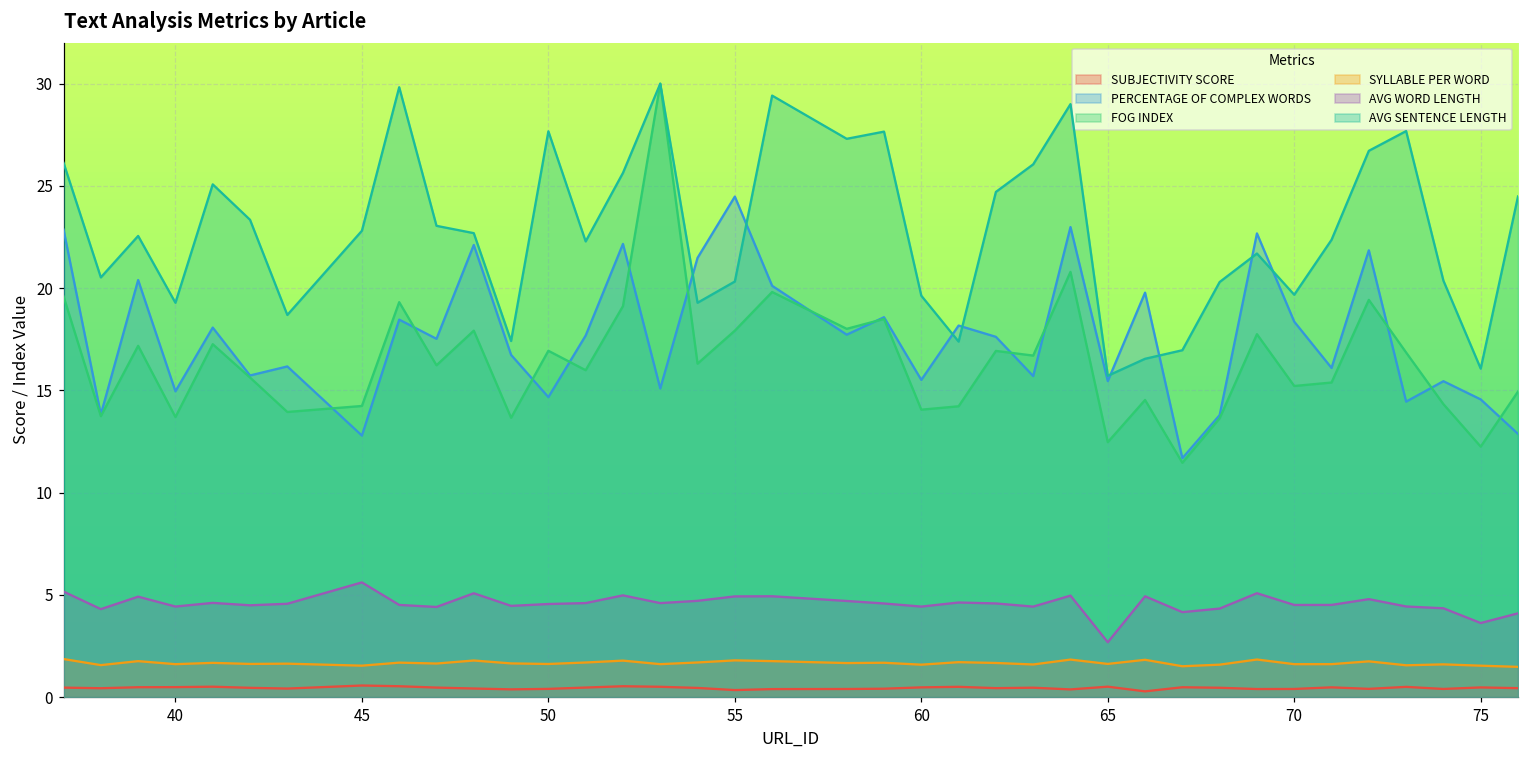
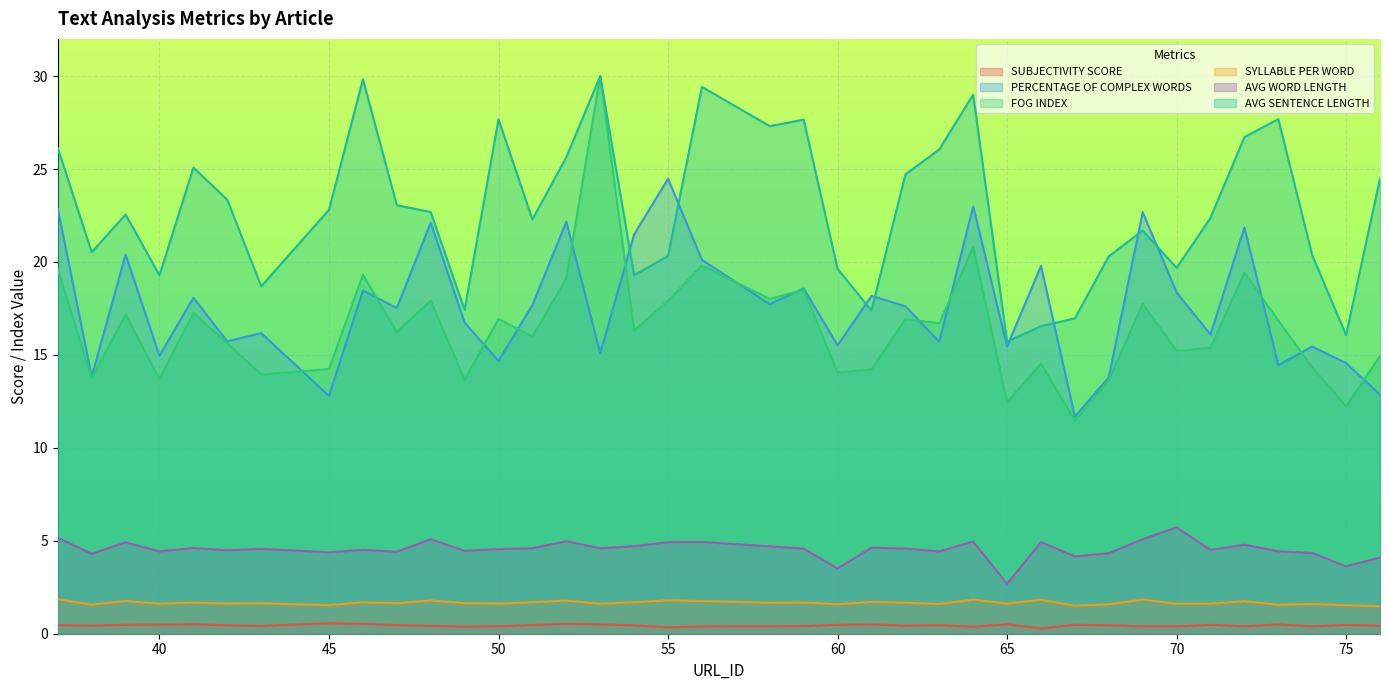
AVG WORD LENGTH, 45: 5.6 -> 4.4
AVG WORD LENGTH, 60: 4.4 -> 3.5
AVG WORD LENGTH, 70: 4.5 -> 5.7
